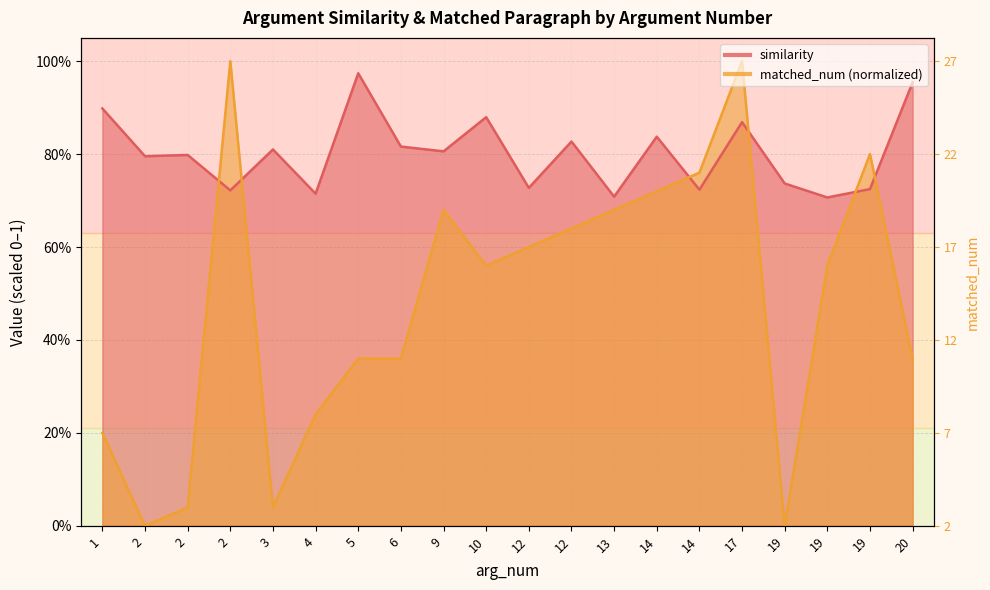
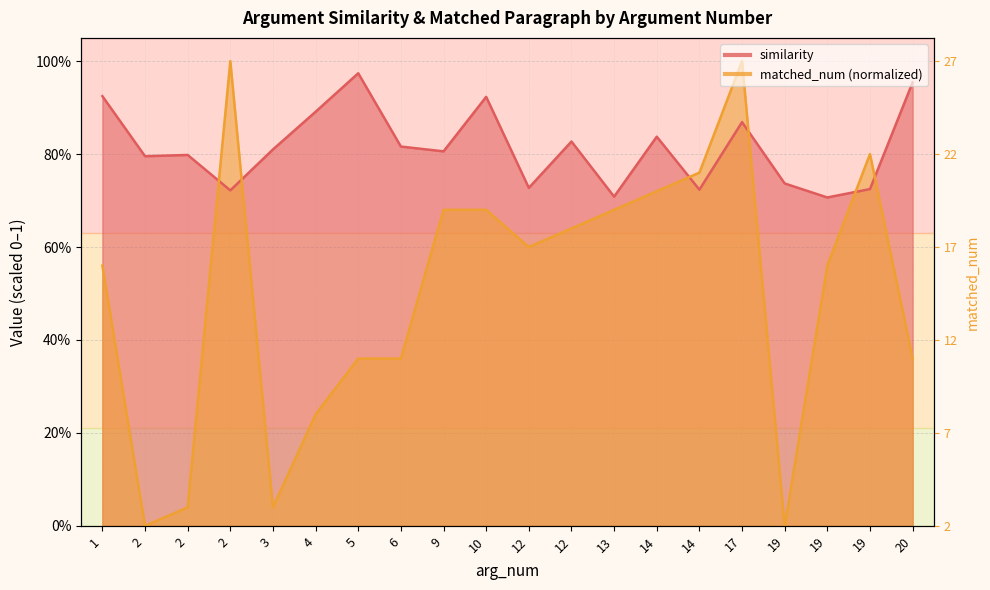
similarity, 1: 90% -> 92%
matched_num (normalized), 1: 20% -> 56%
similarity, 4: 71% -> 89%
similarity, 10: 88% -> 92%
matched_num (normalized), 10: 56% -> 68%
